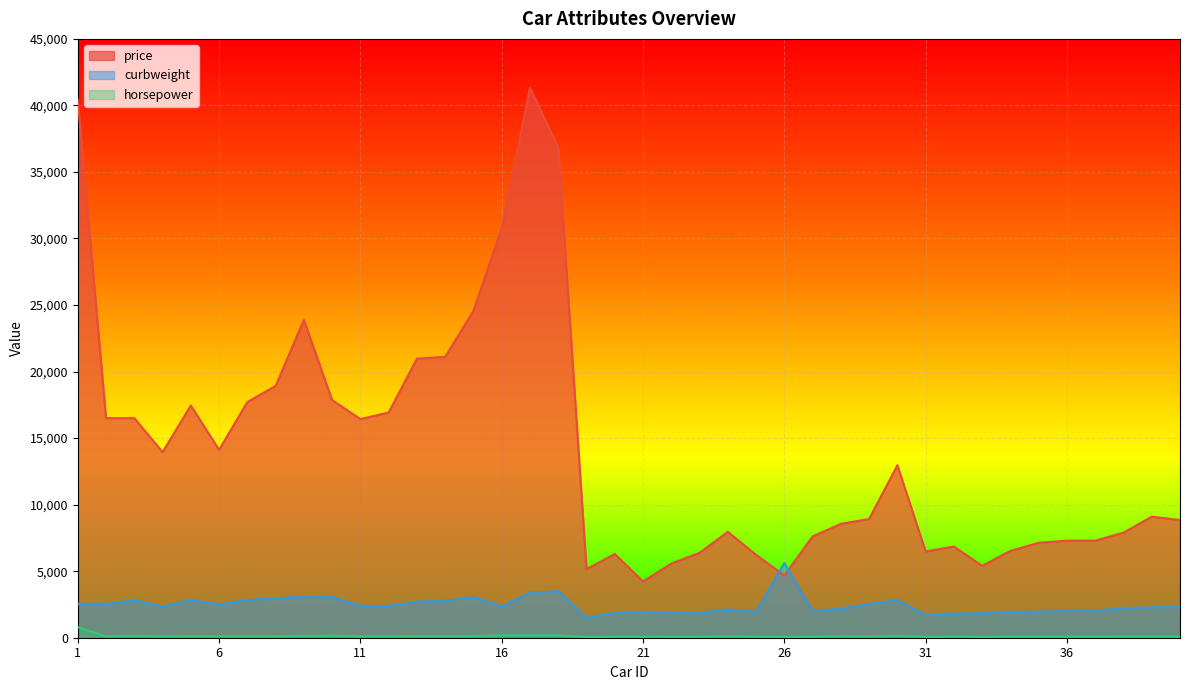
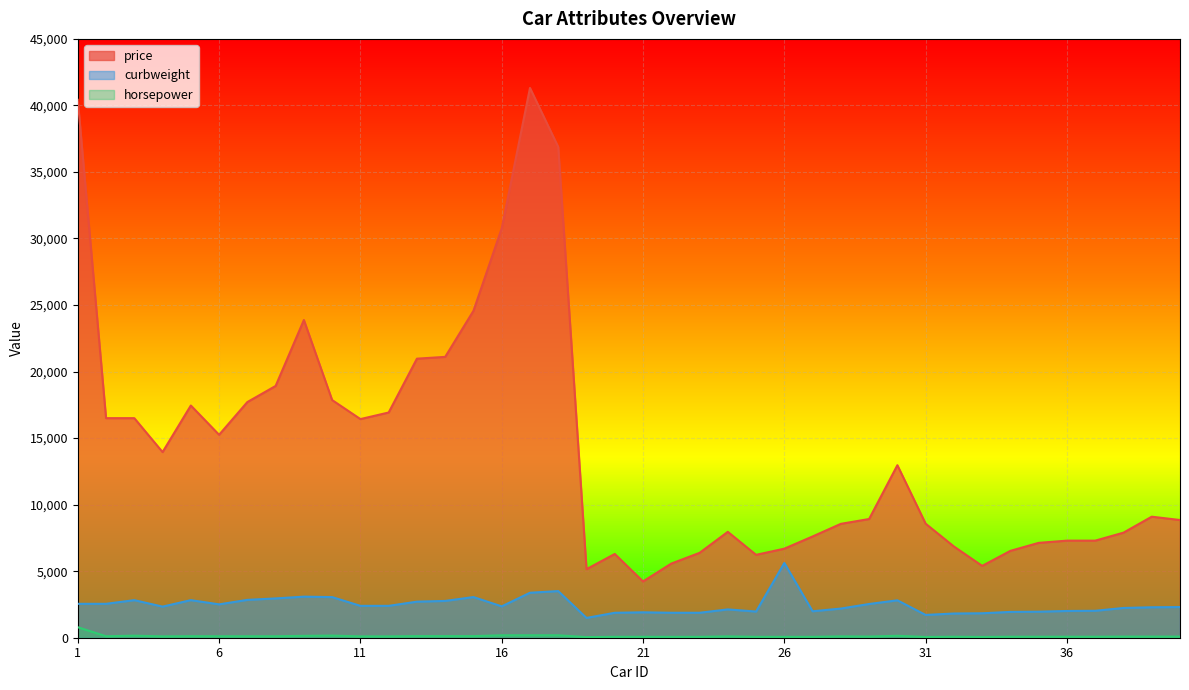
price, 6: 14,100 -> 15,300
price, 26: 4,700 -> 6,700
price, 31: 6,500 -> 8,600
